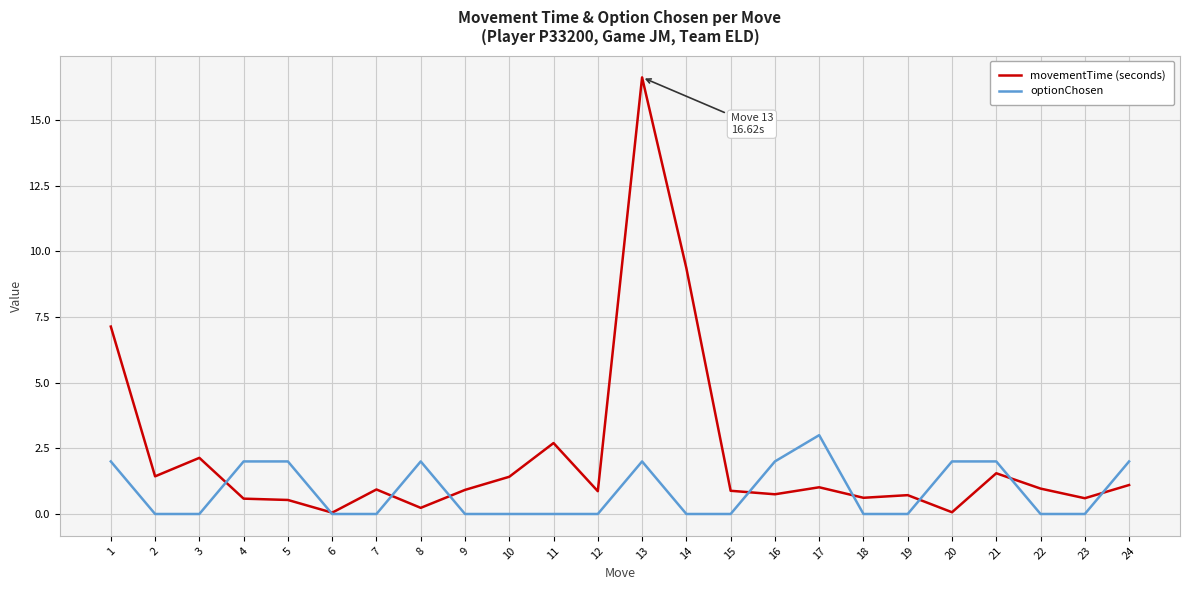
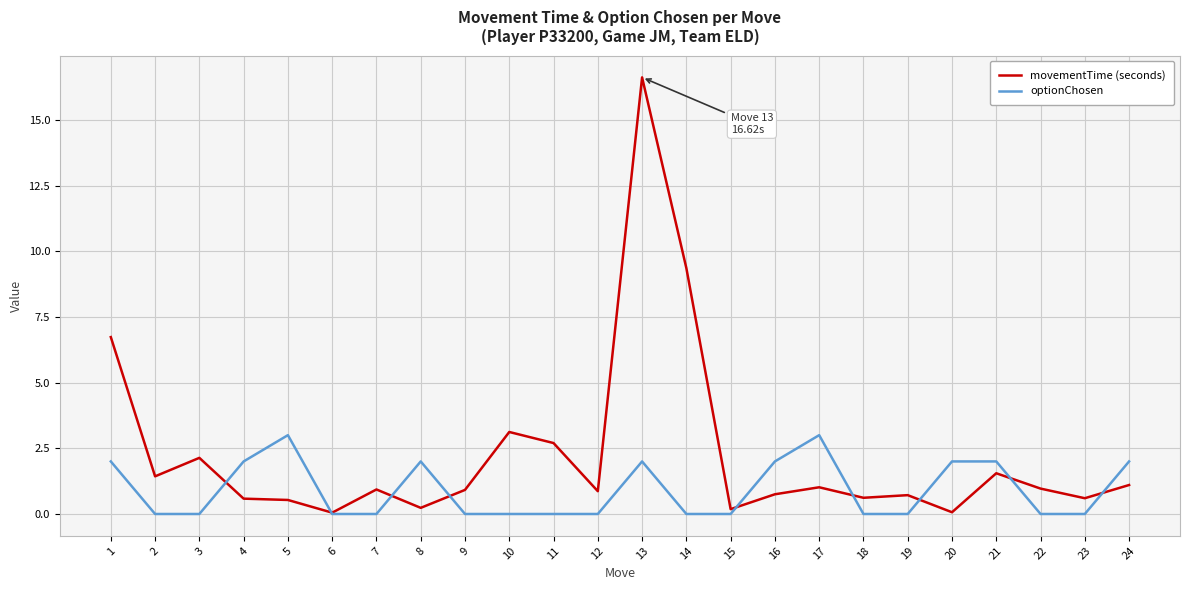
movementTime (seconds), 1: 7.1 -> 6.7
optionChosen, 5: 2 -> 3
movementTime (seconds), 10: 1.4 -> 3.1
movementTime (seconds), 15: 0.9 -> 0.2
